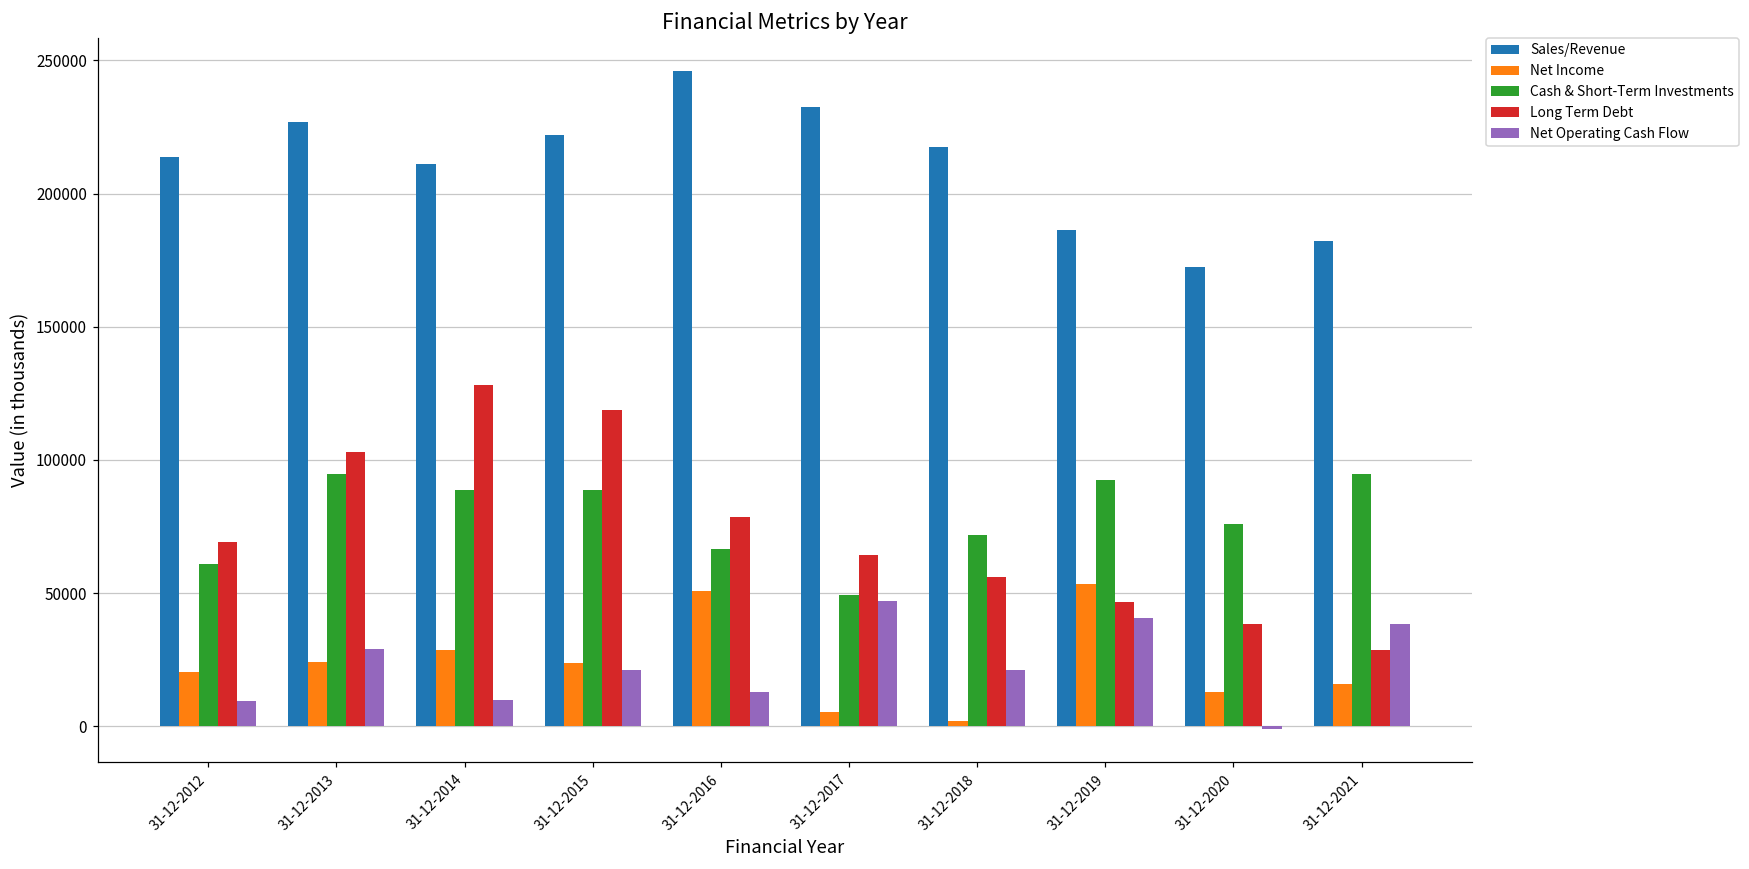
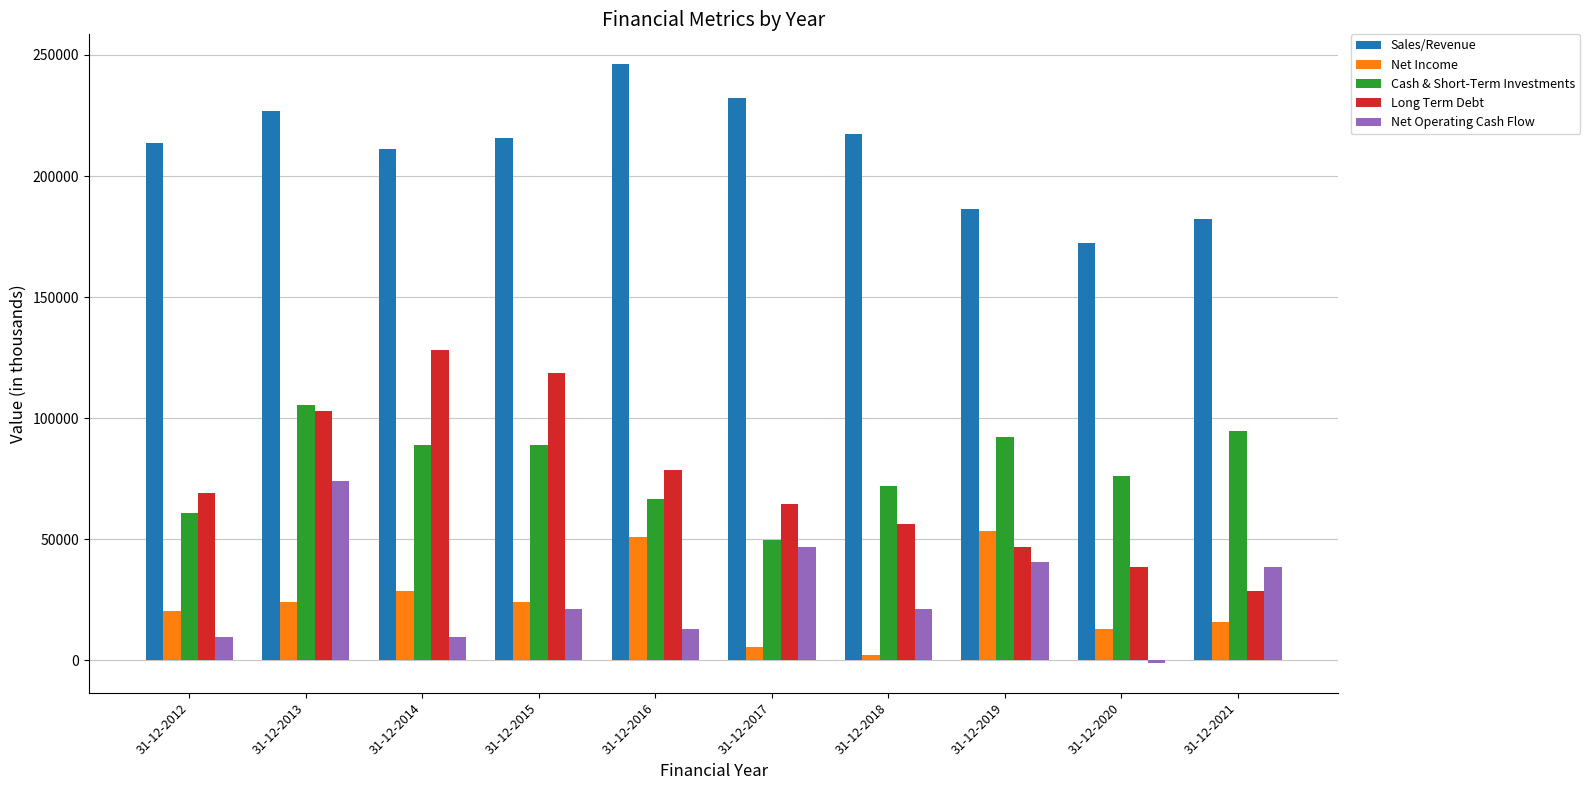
Cash & Short-Term Investments, 31-12-2013: 95000 -> 105000
Net Operating Cash Flow, 31-12-2013: 29000 -> 74000
Sales/Revenue, 31-12-2015: 222000 -> 216000
